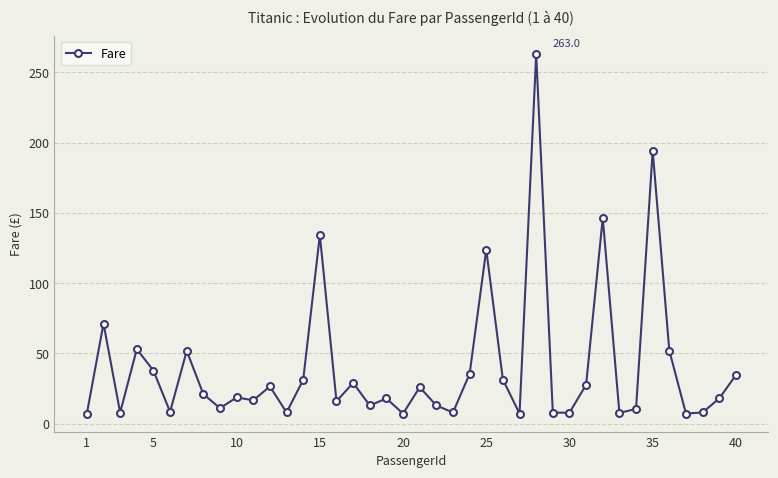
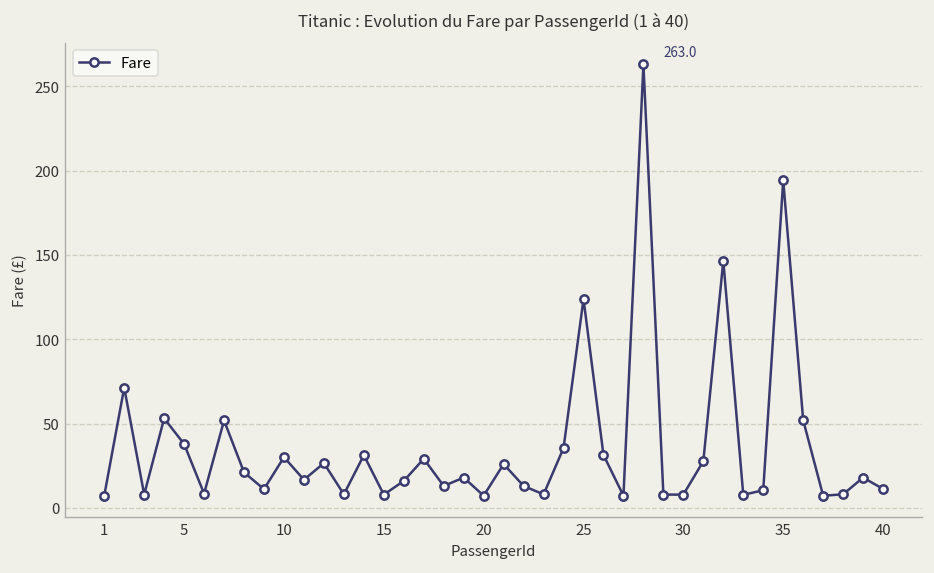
10: 19 -> 30
15: 134 -> 8
40: 35 -> 11
